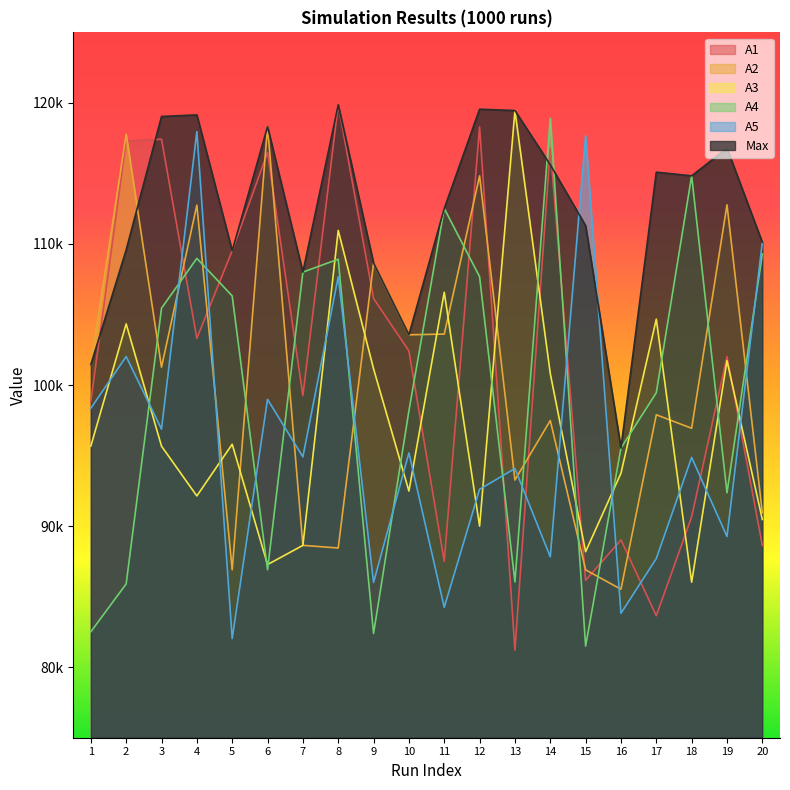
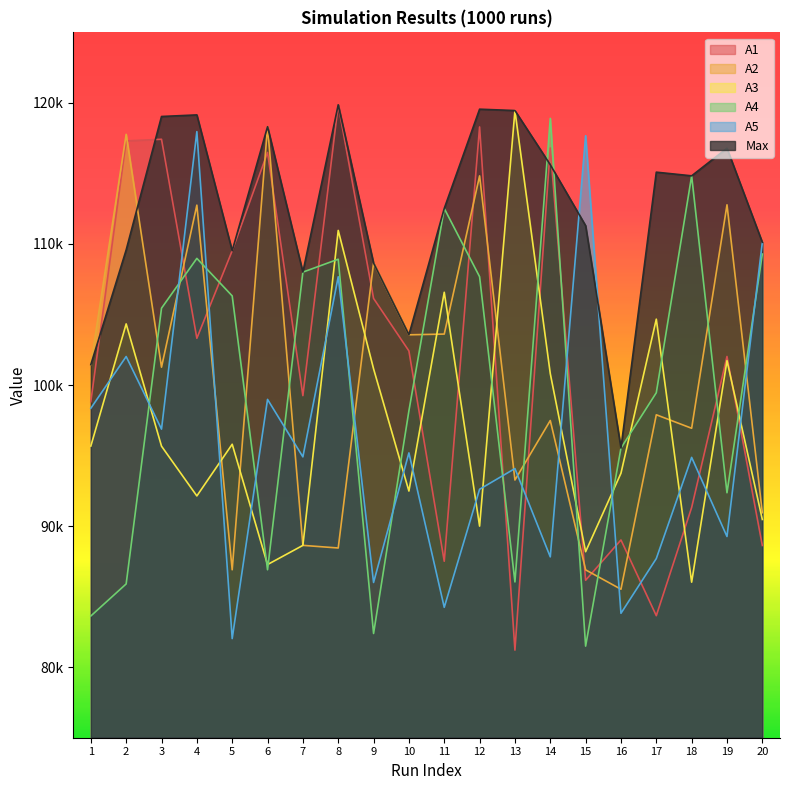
A4, 1: 82500 -> 83600
A1, 18: 90700 -> 91300
